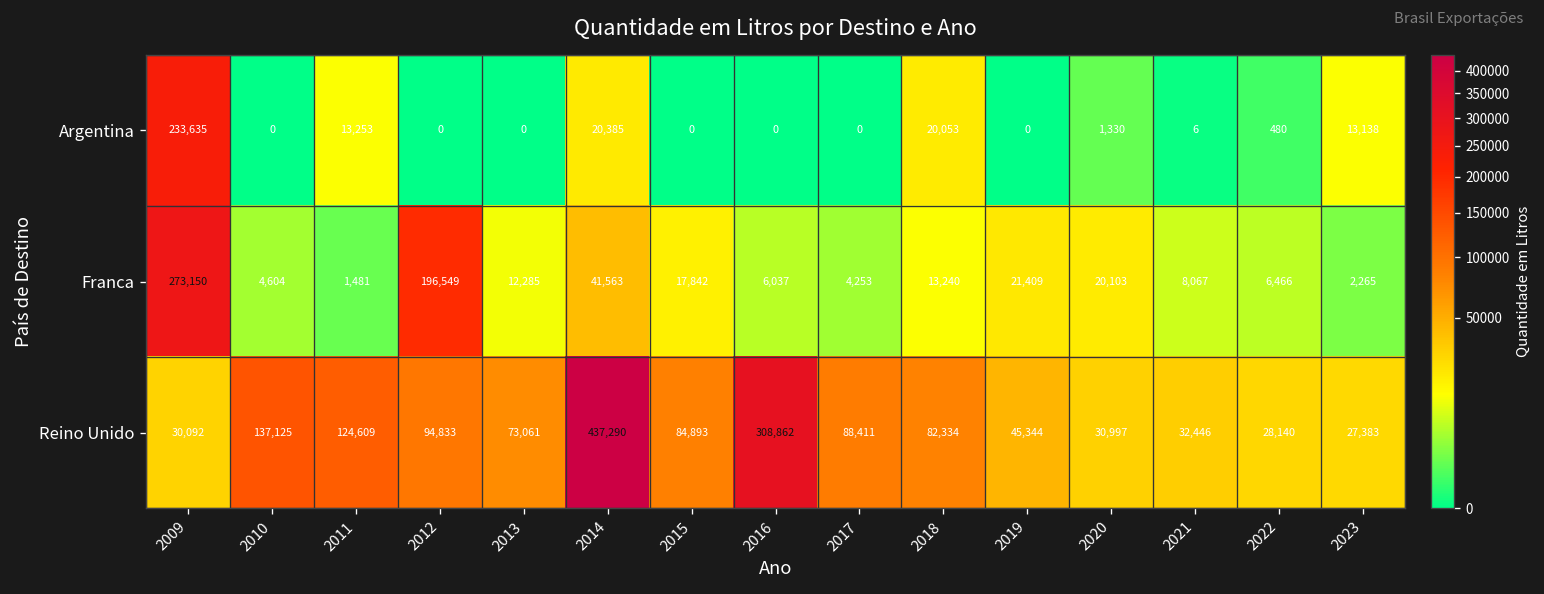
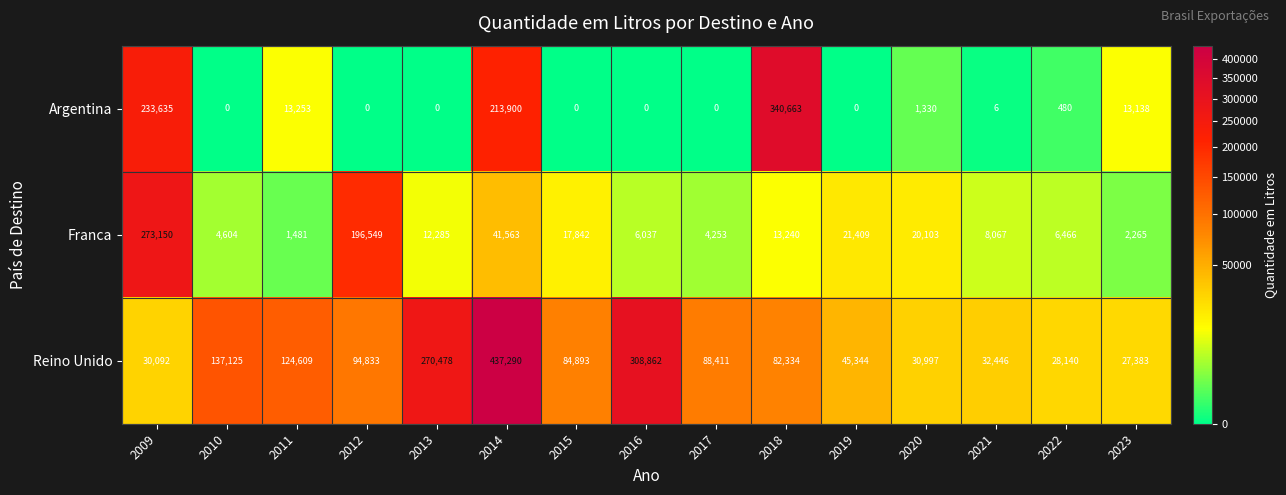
Argentina, 2014: 20,385 -> 213,900
Argentina, 2018: 20,053 -> 340,663
Reino Unido, 2013: 73,061 -> 270,478
